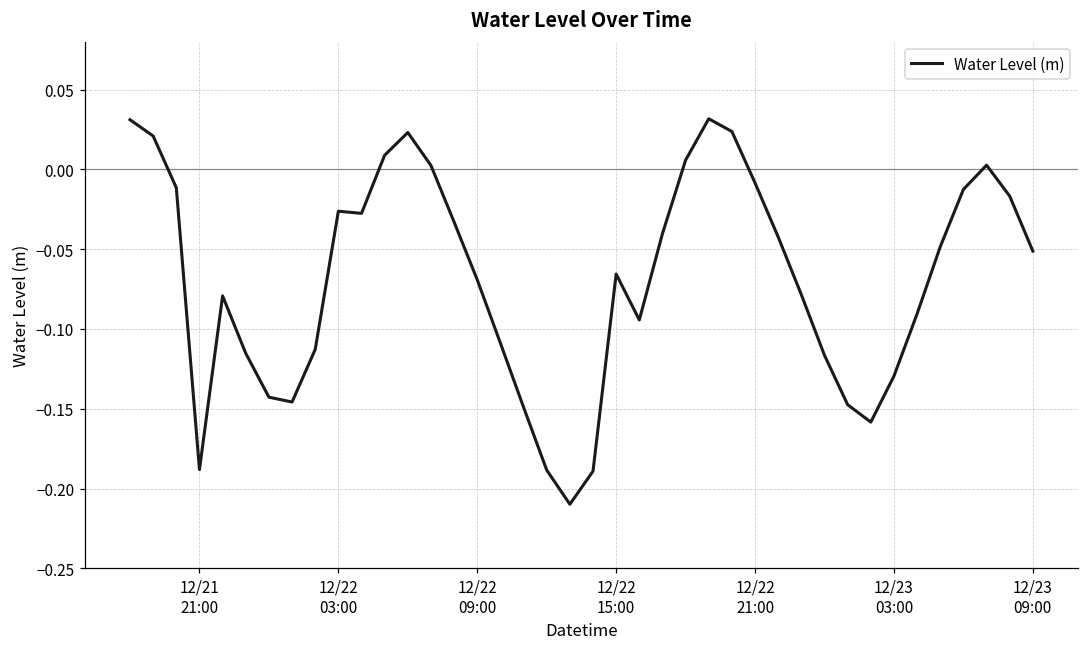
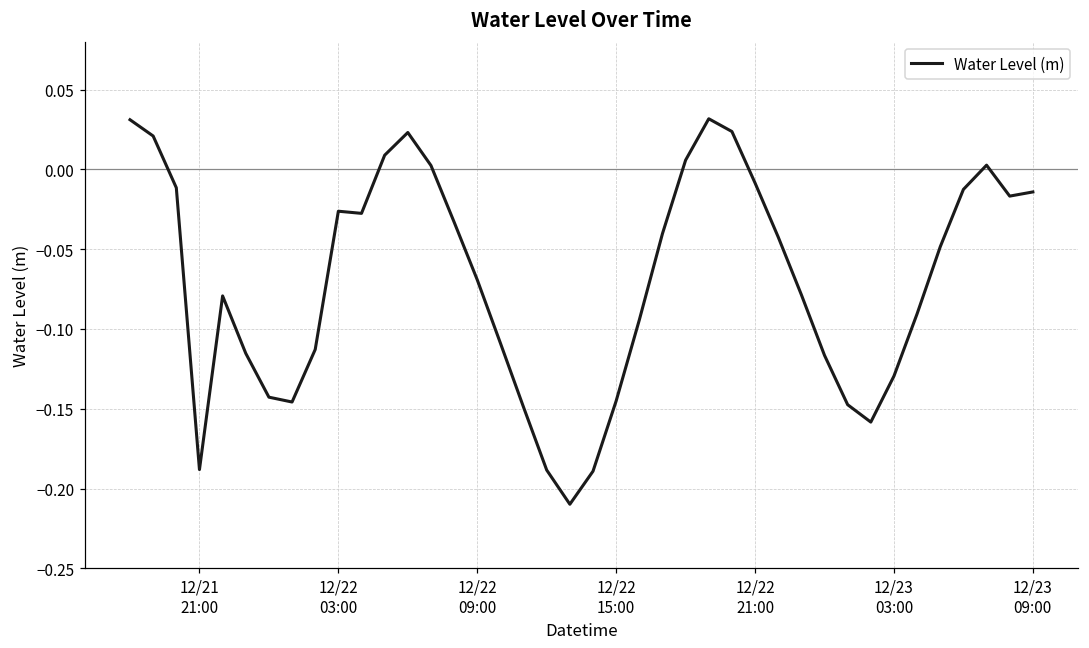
12/22 15:00: -0.066 -> -0.145
12/23 09:00: -0.051 -> -0.014
